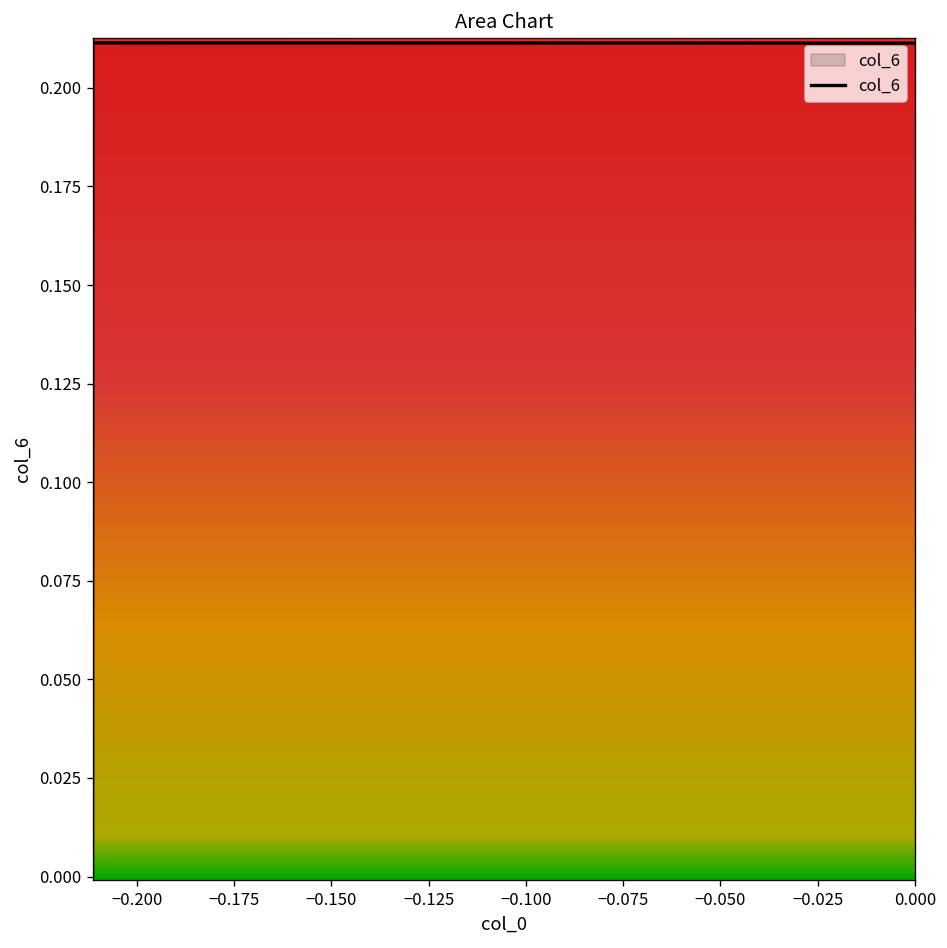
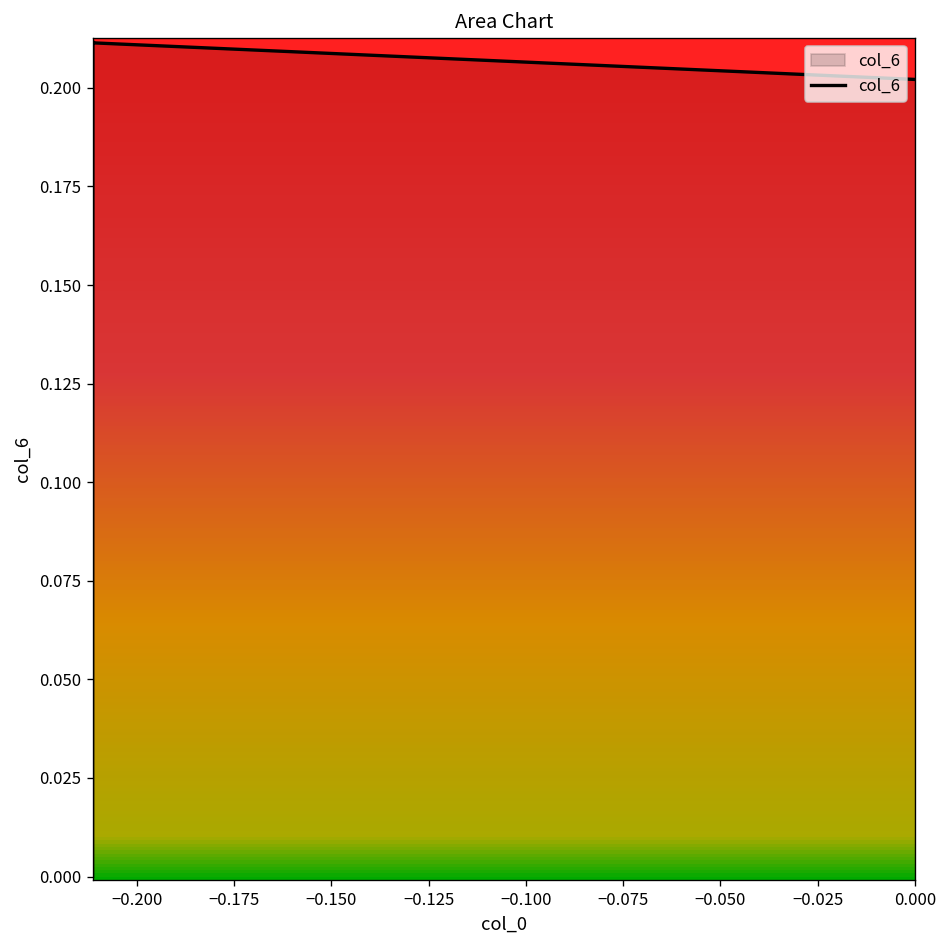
0.000: 0.211 -> 0.202
